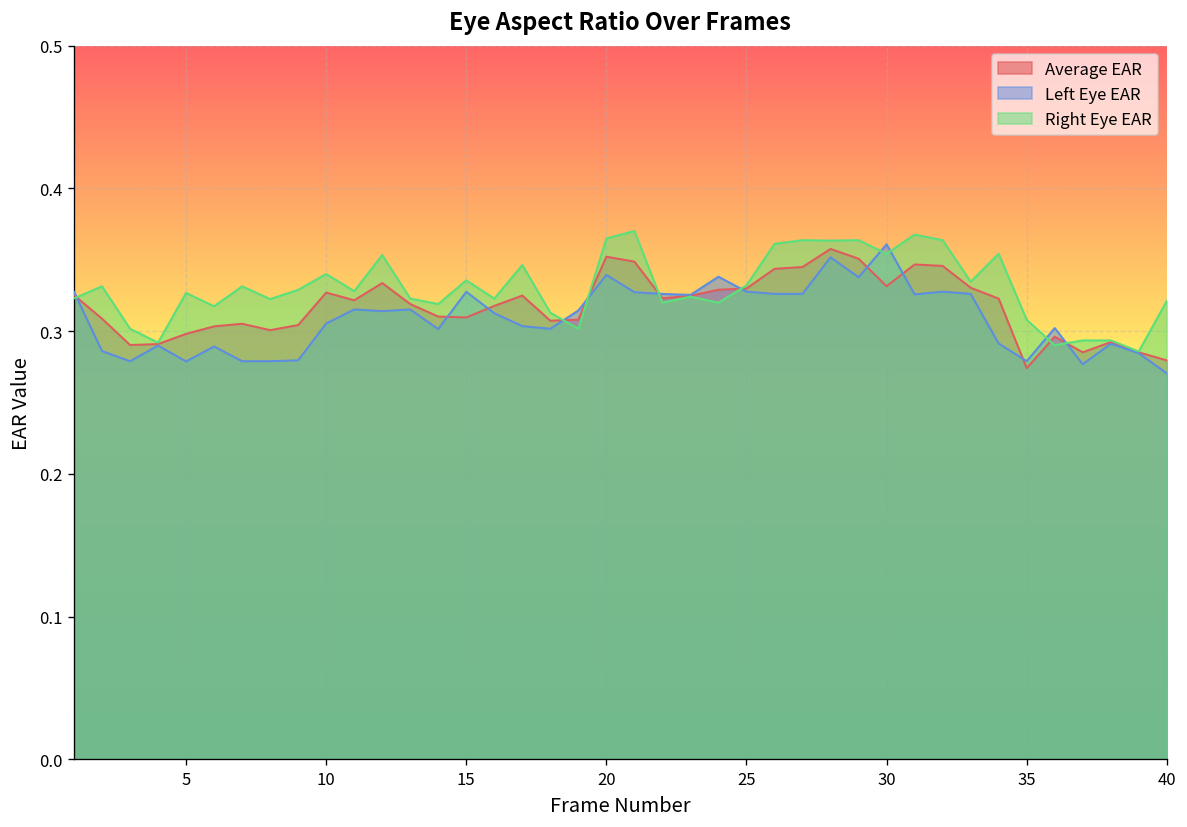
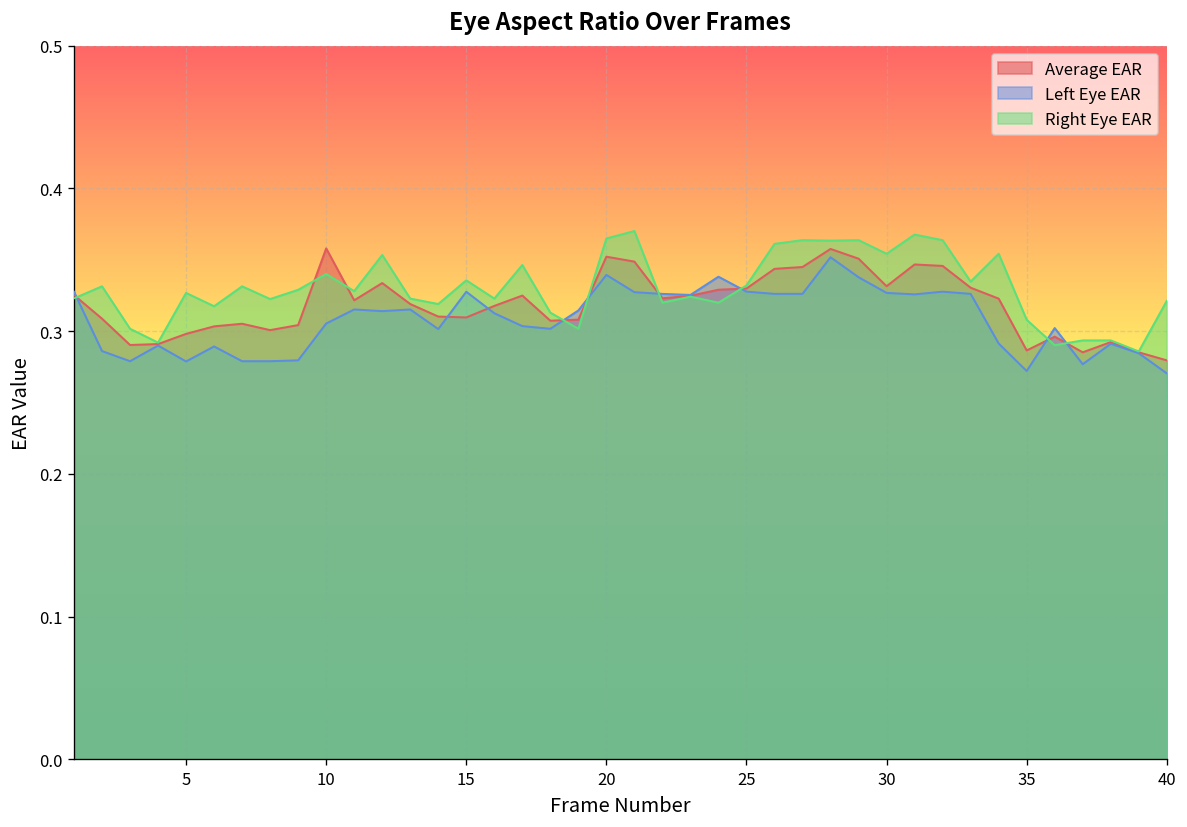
Average EAR, 10: 0.327 -> 0.358
Left Eye EAR, 30: 0.361 -> 0.327
Average EAR, 35: 0.274 -> 0.287
Left Eye EAR, 35: 0.279 -> 0.272
